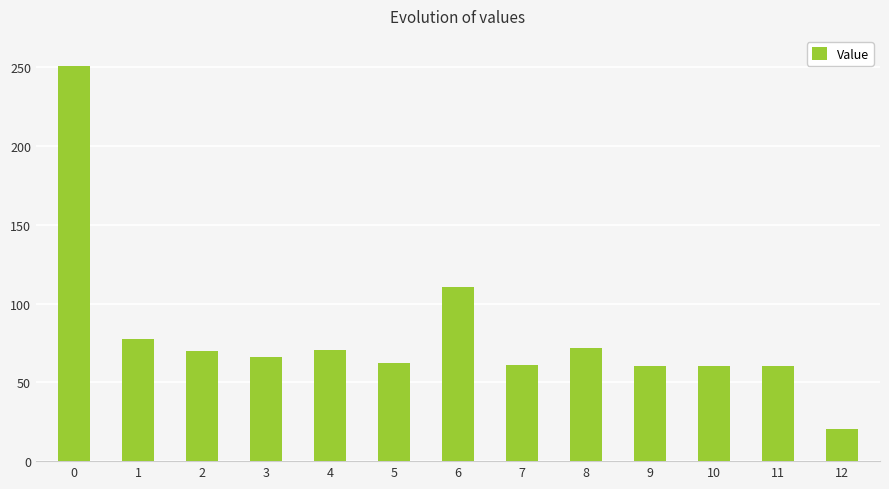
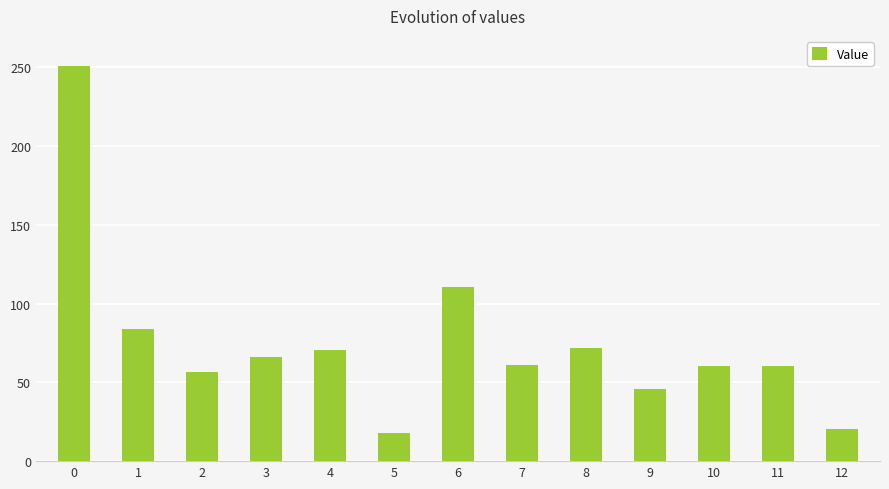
1: 78 -> 84
2: 70 -> 57
5: 62 -> 18
9: 60 -> 46
